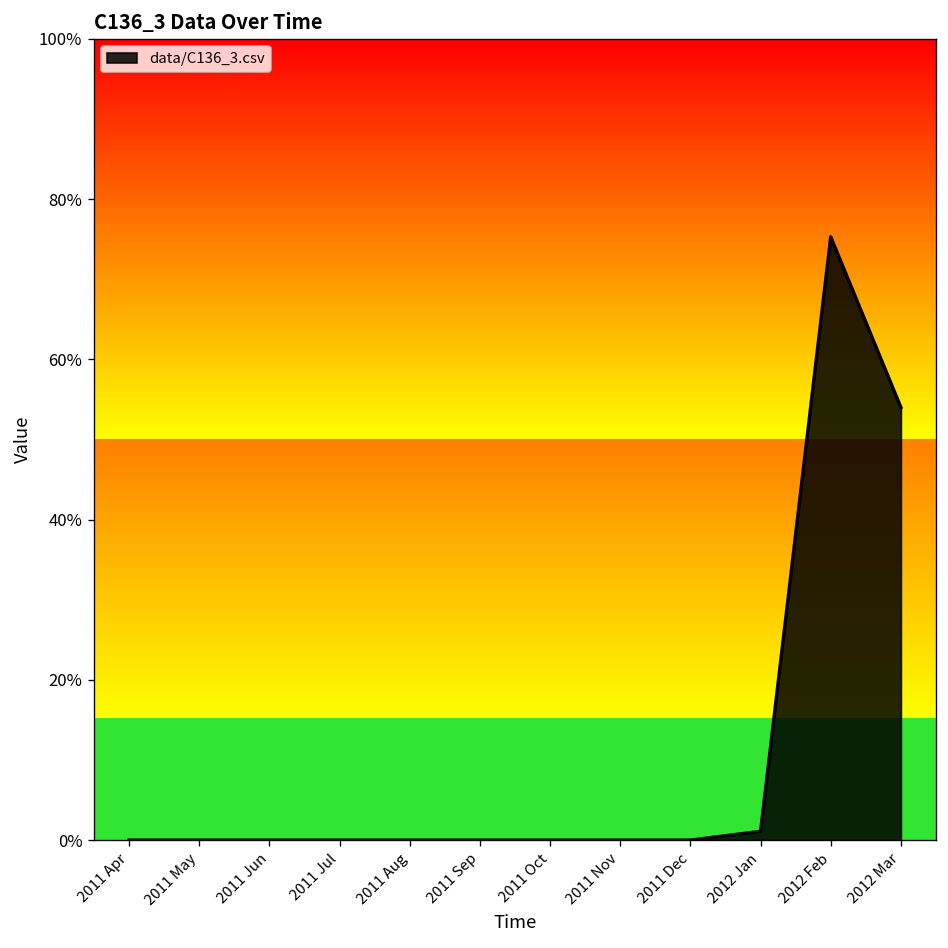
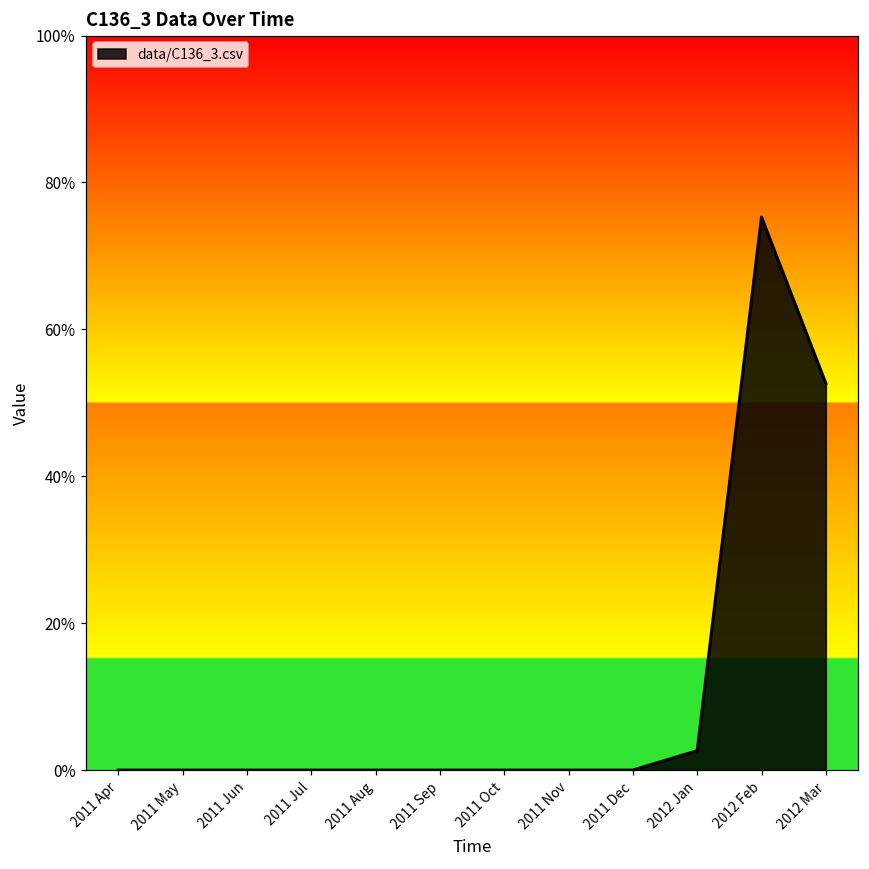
2012 Jan: 1% -> 3%
2012 Mar: 54% -> 53%
